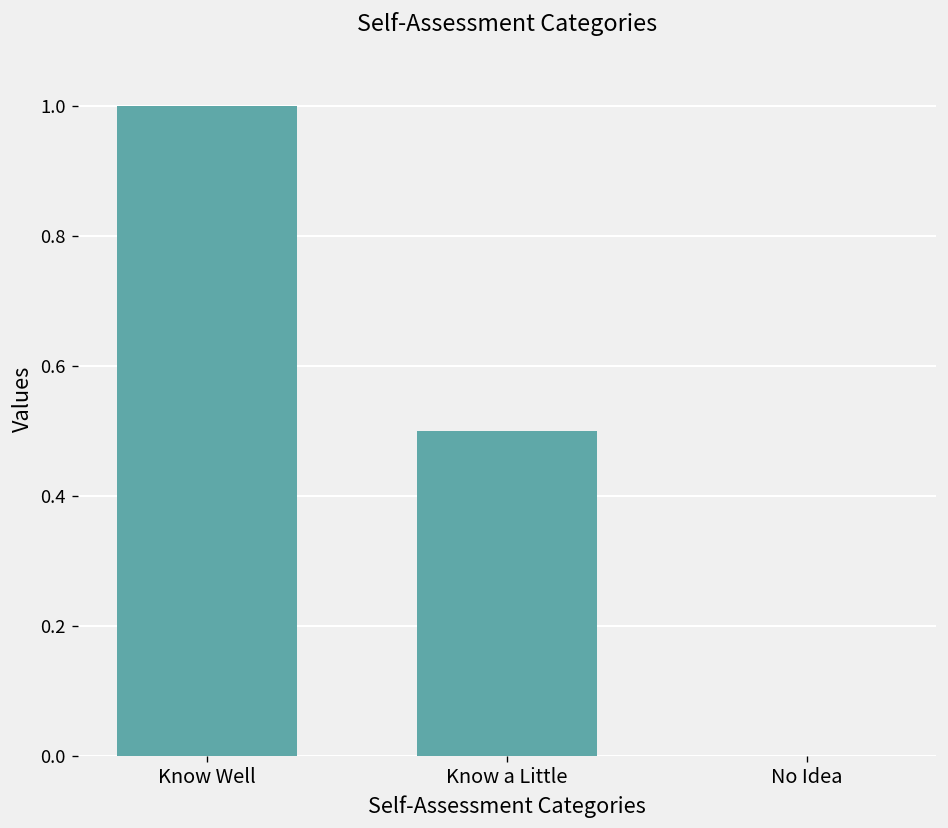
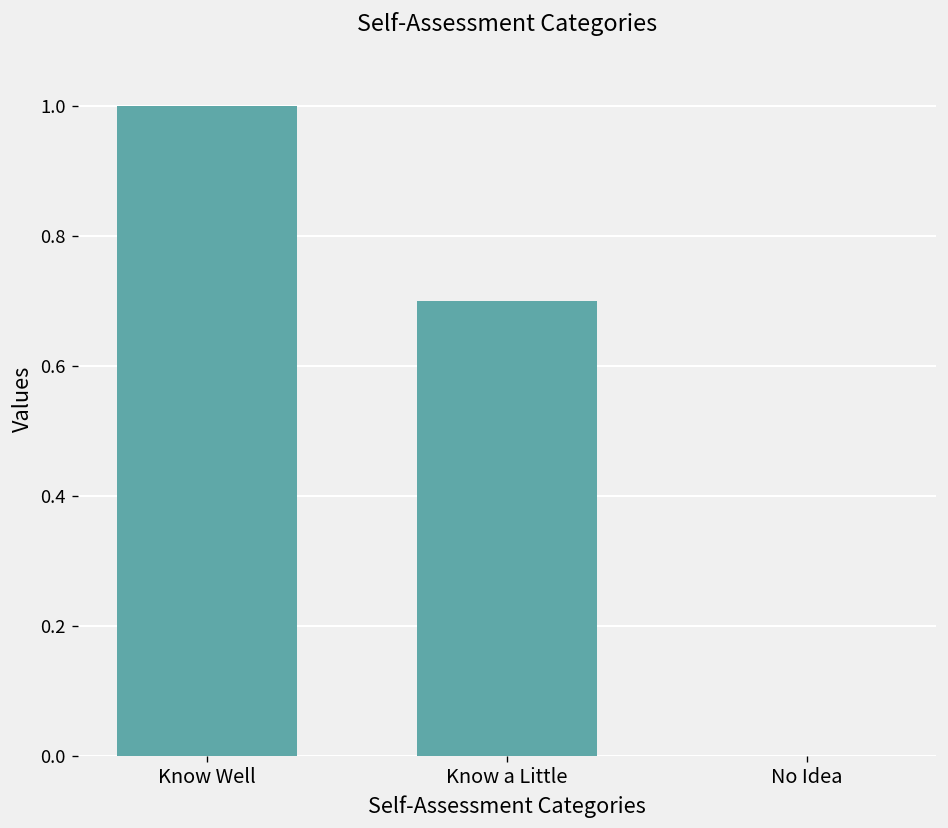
Know a Little: 0.5 -> 0.7
